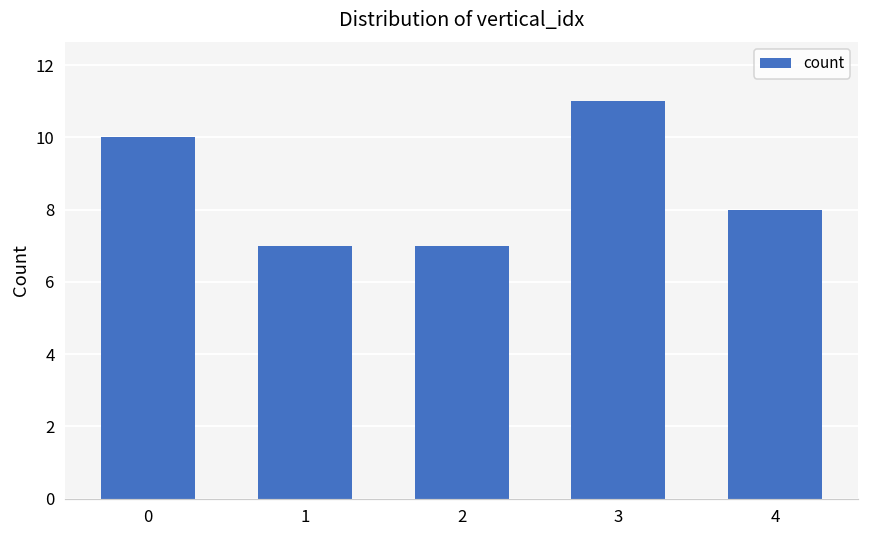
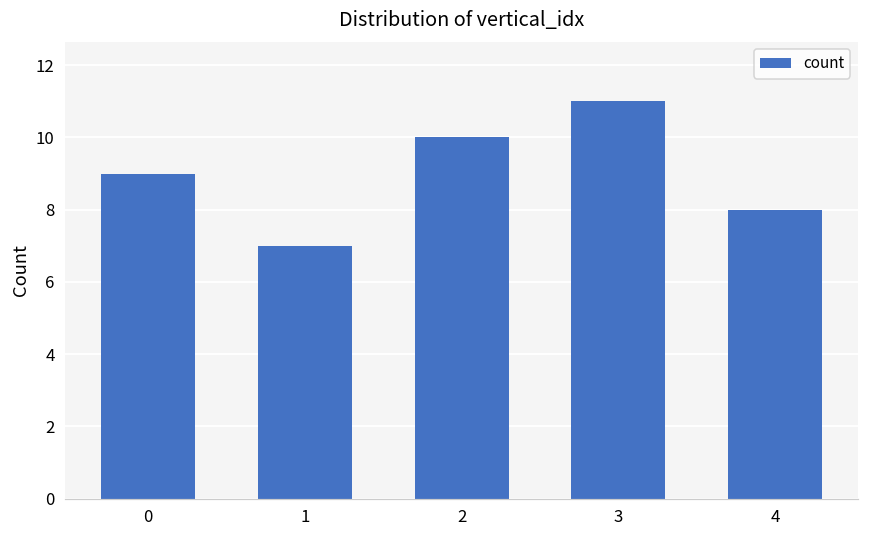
0: 10 -> 9
2: 7 -> 10
